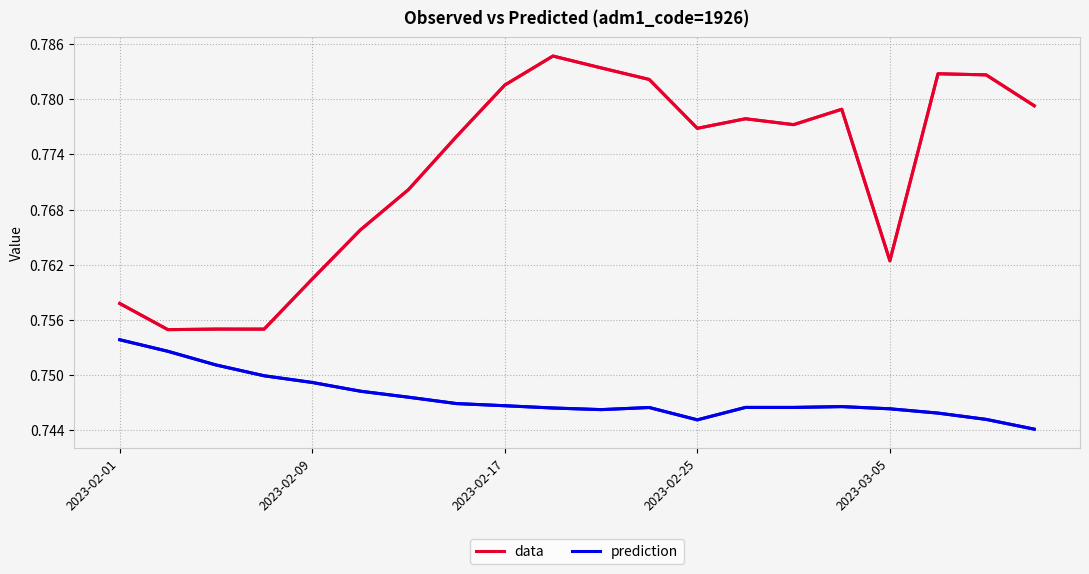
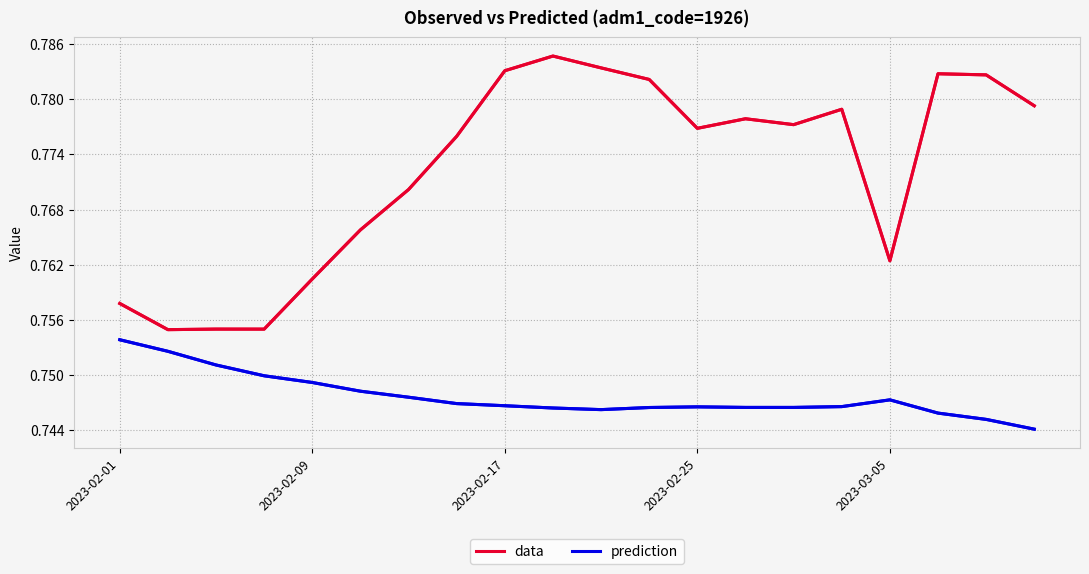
data, 2023-02-17: 0.782 -> 0.783
prediction, 2023-02-25: 0.745 -> 0.747
prediction, 2023-03-05: 0.746 -> 0.747
